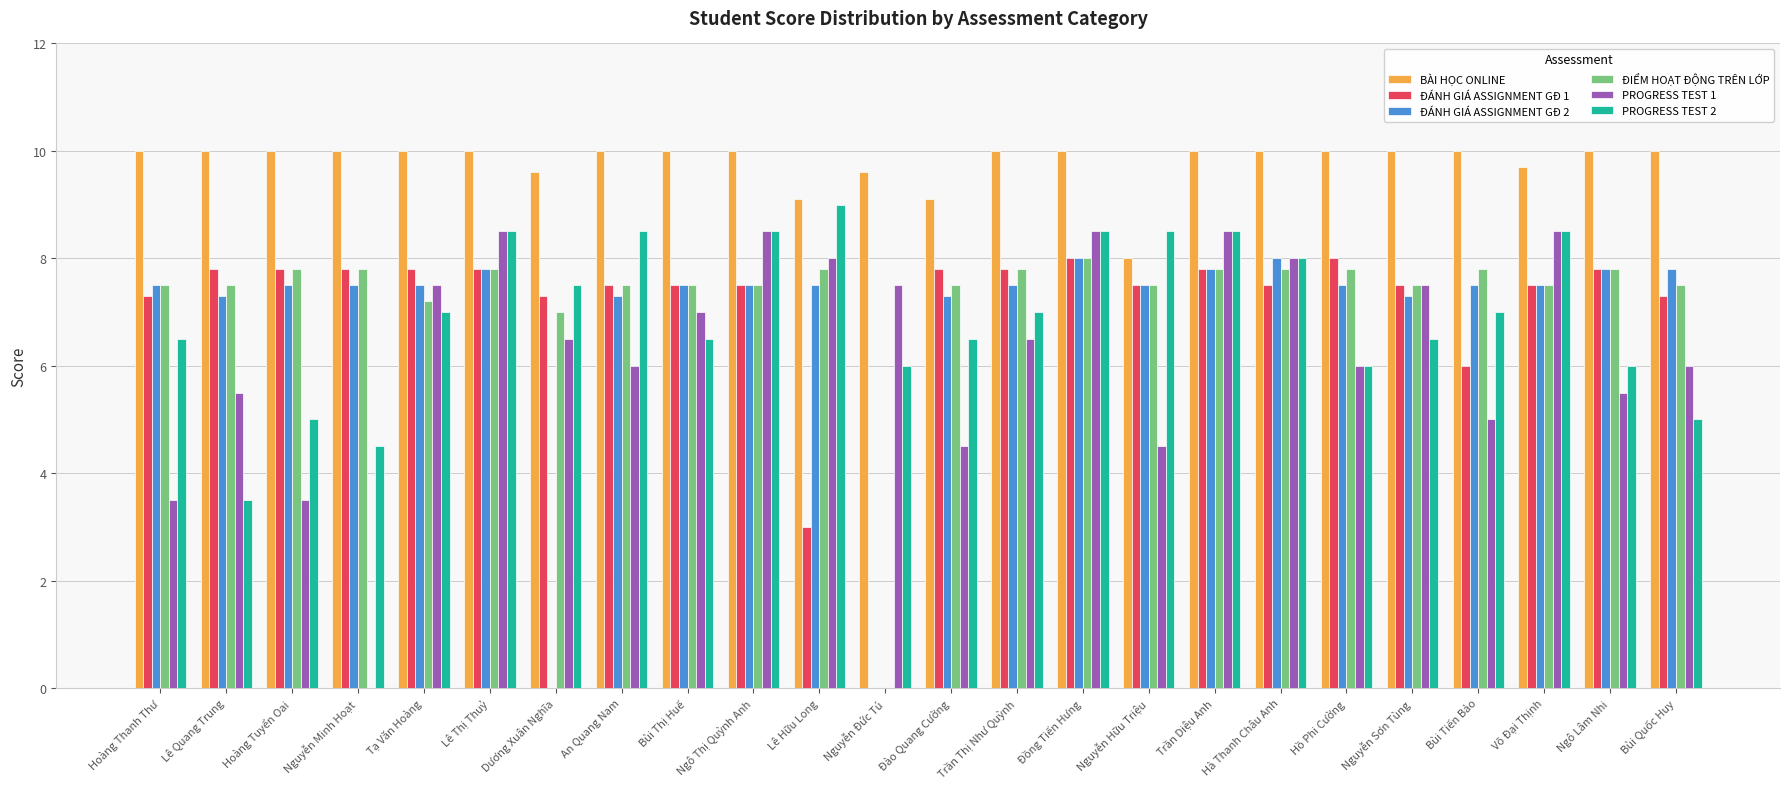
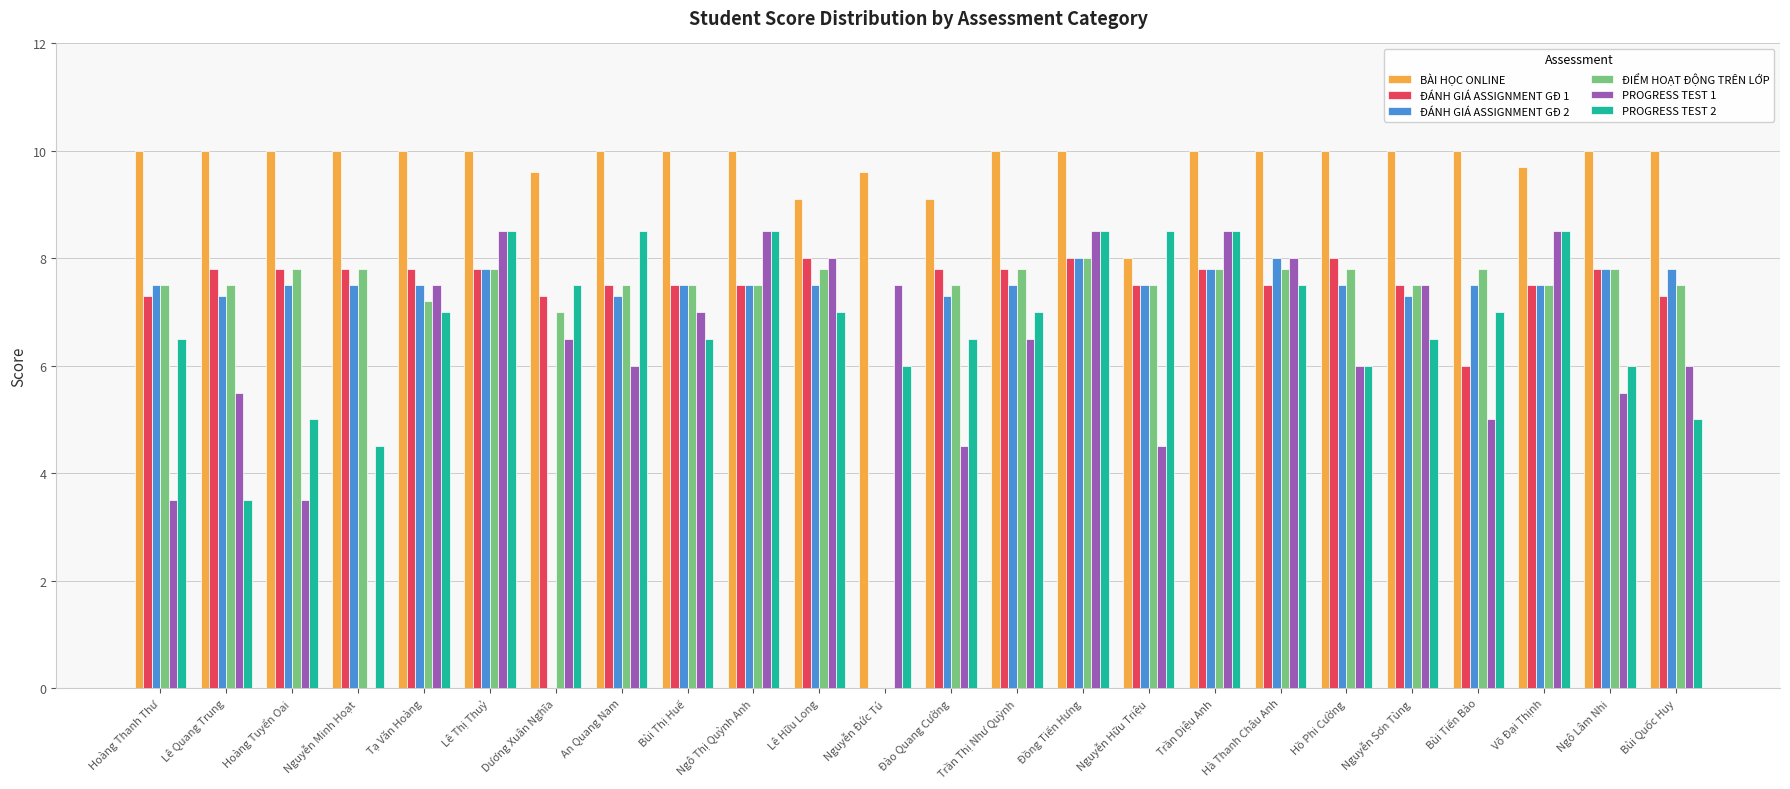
ĐÁNH GIÁ ASSIGNMENT GĐ 1, Lê Hữu Long: 3 -> 8
PROGRESS TEST 2, Lê Hữu Long: 9 -> 7
PROGRESS TEST 2, Hà Thanh Châu Anh: 8.0 -> 7.5
